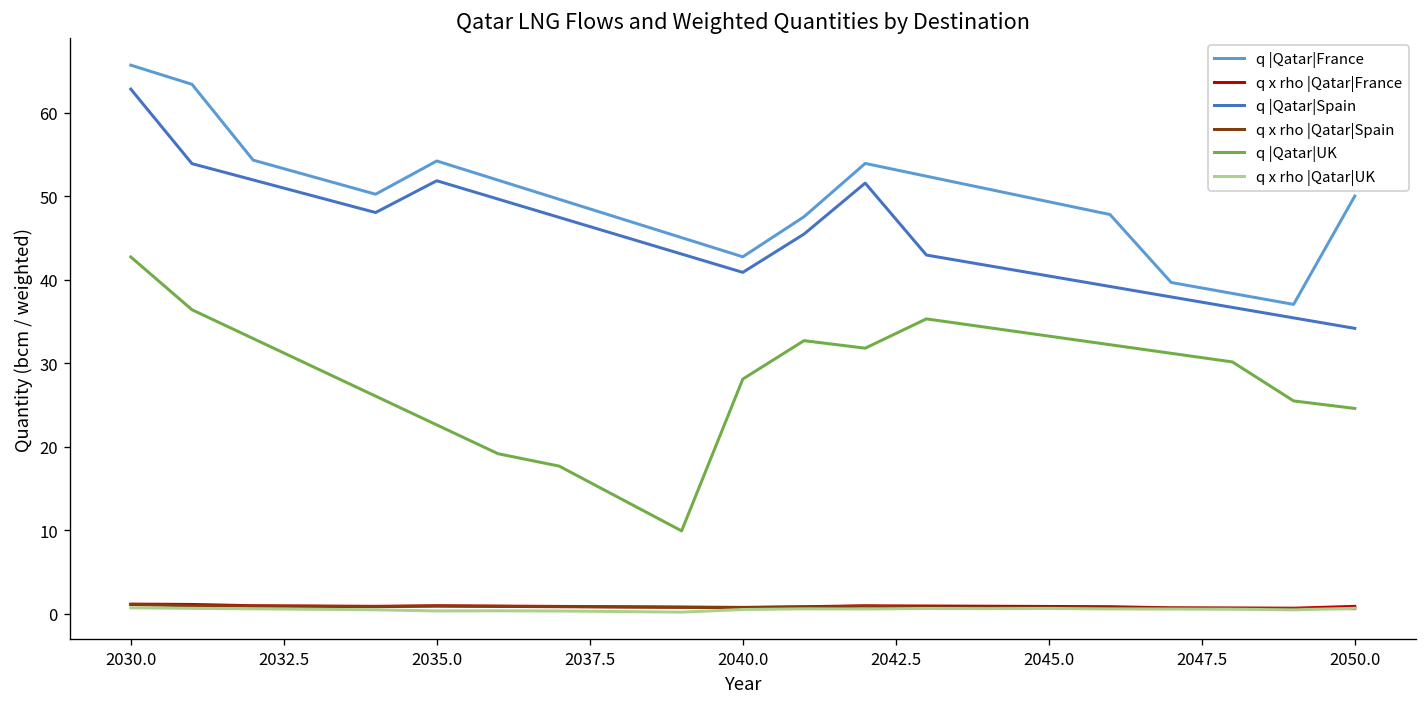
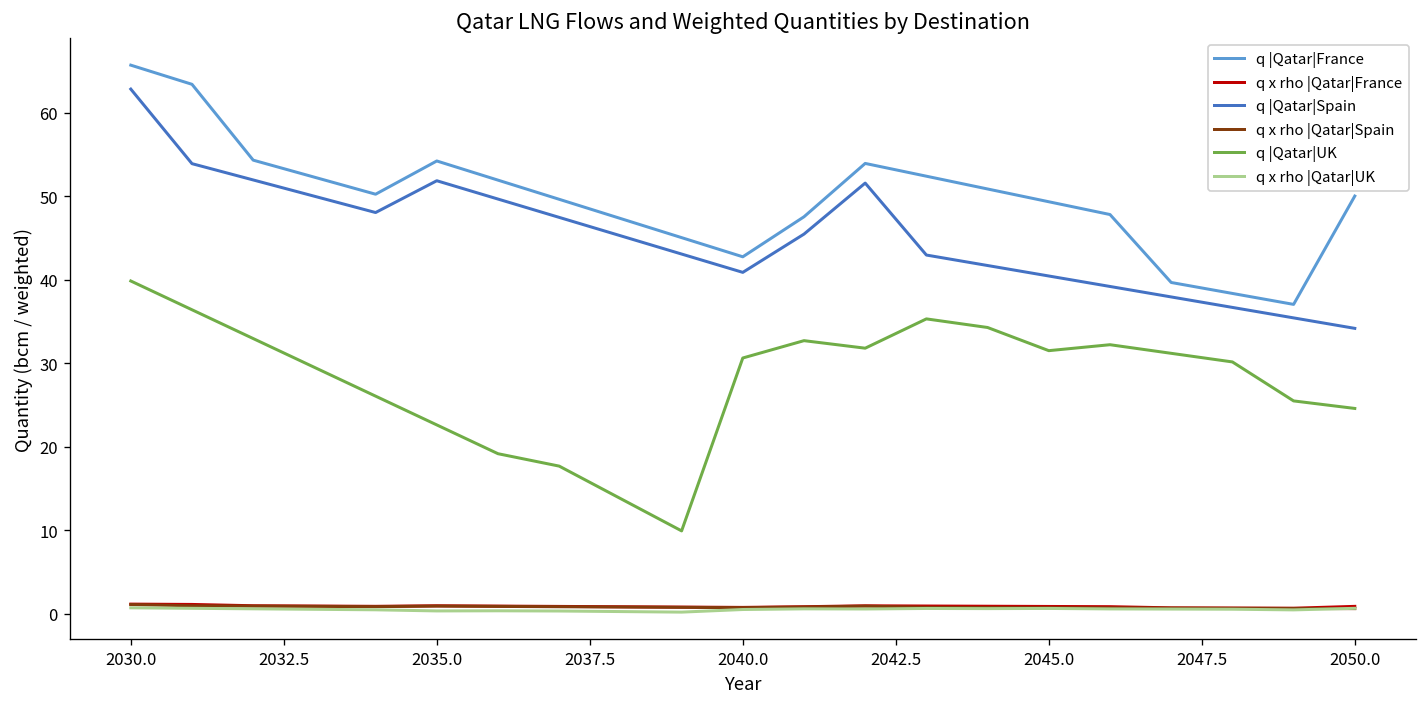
q |Qatar|UK, 2030.0: 43 -> 40
q |Qatar|UK, 2040.0: 28 -> 31
q |Qatar|UK, 2045.0: 33 -> 31
